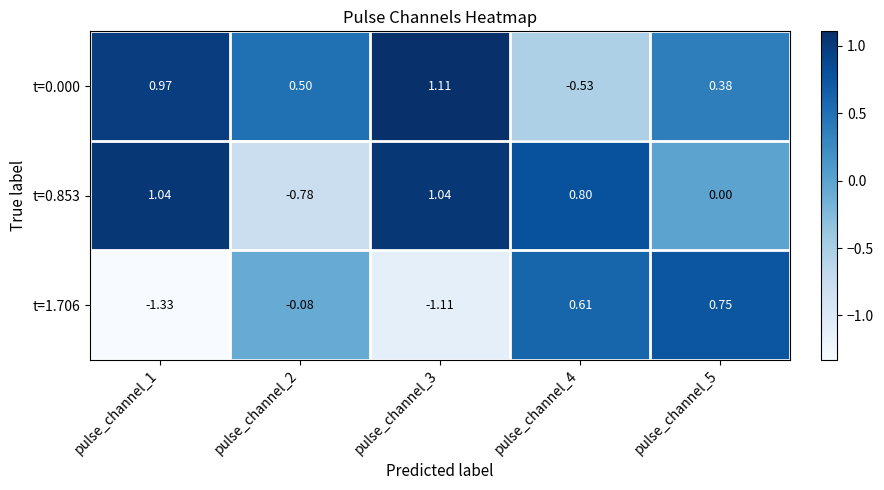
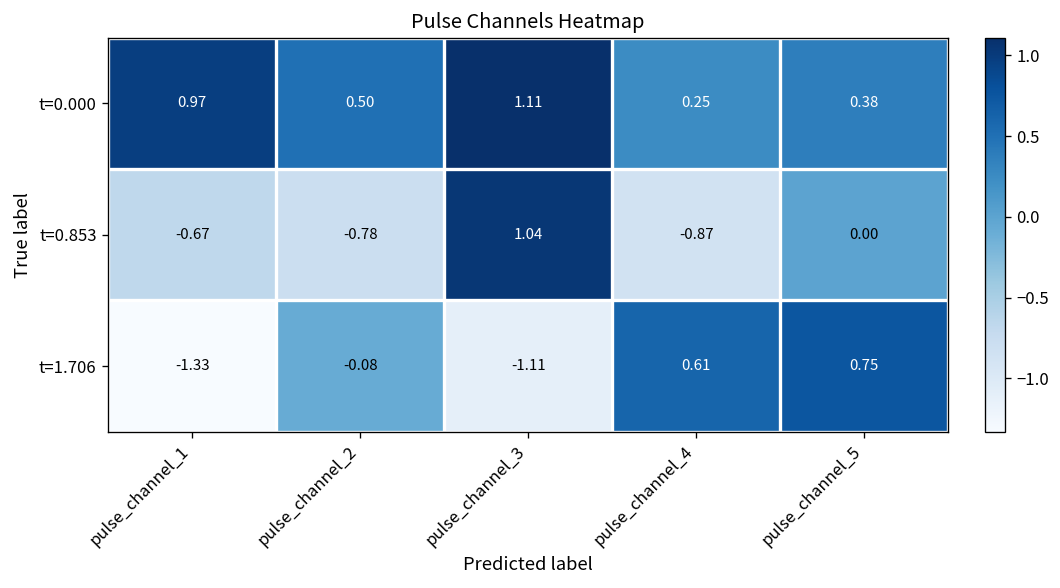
t=0.000, pulse_channel_4: -0.53 -> 0.25
t=0.853, pulse_channel_1: 1.04 -> -0.67
t=0.853, pulse_channel_4: 0.80 -> -0.87
